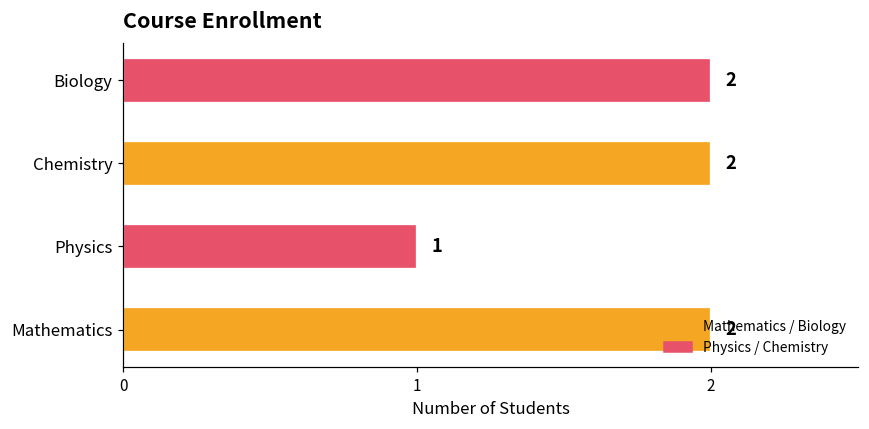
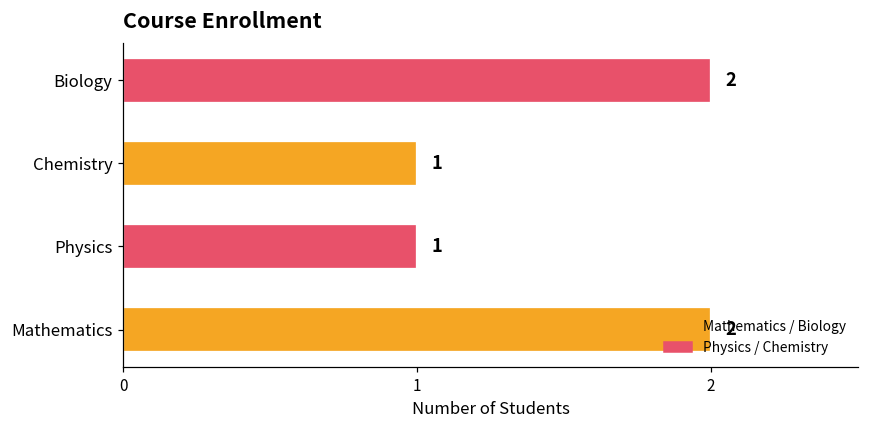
Chemistry: 2 -> 1
